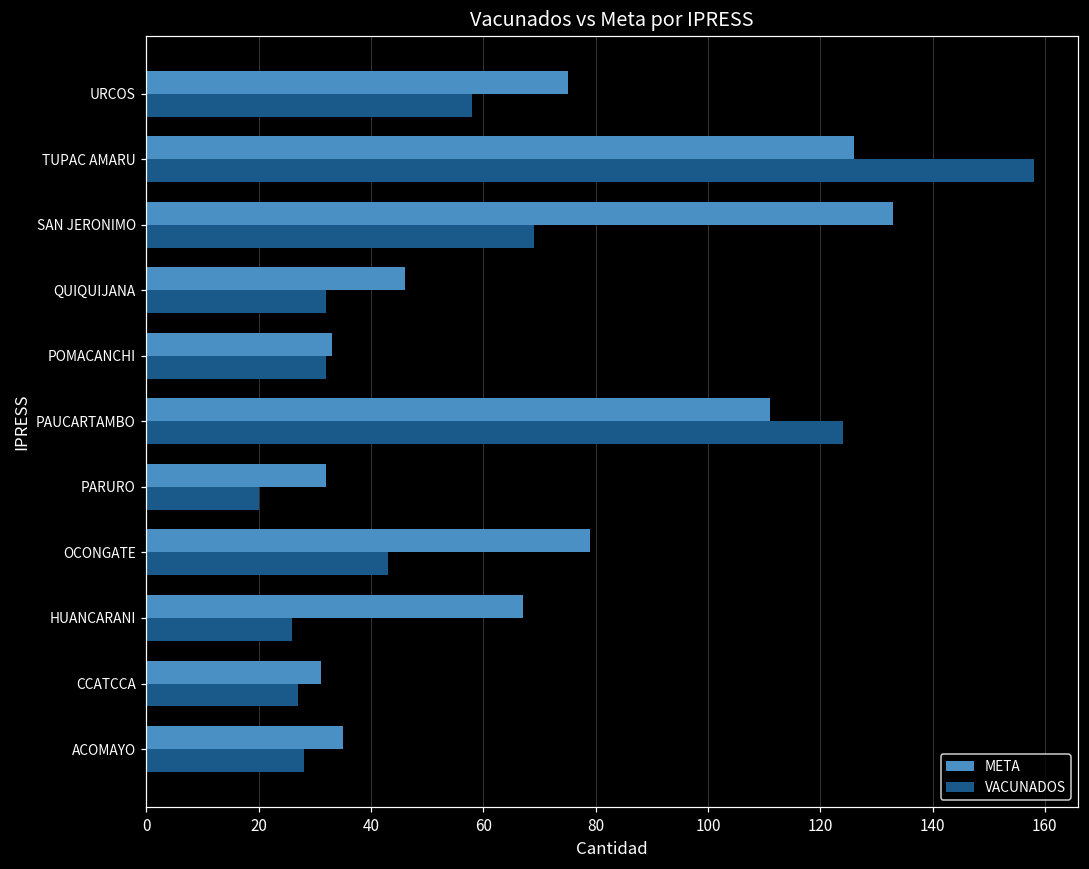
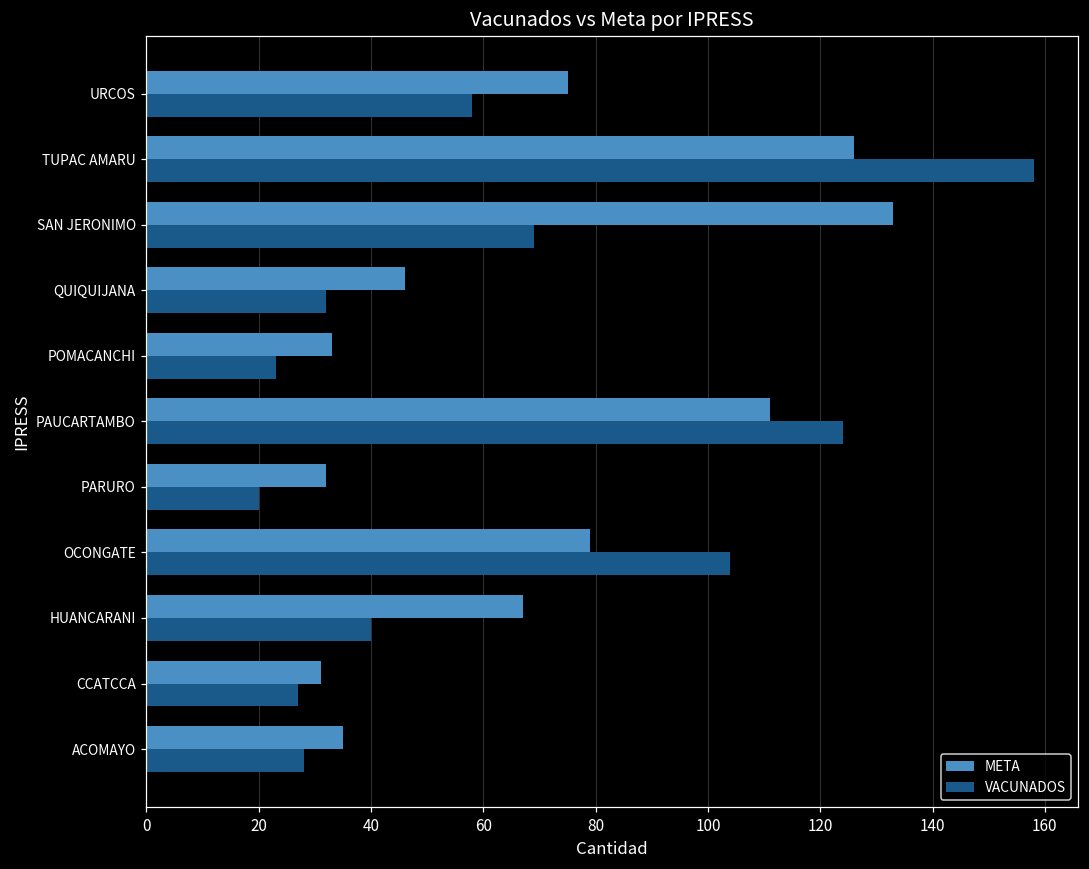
VACUNADOS, POMACANCHI: 32 -> 23
VACUNADOS, OCONGATE: 43 -> 104
VACUNADOS, HUANCARANI: 26 -> 40
